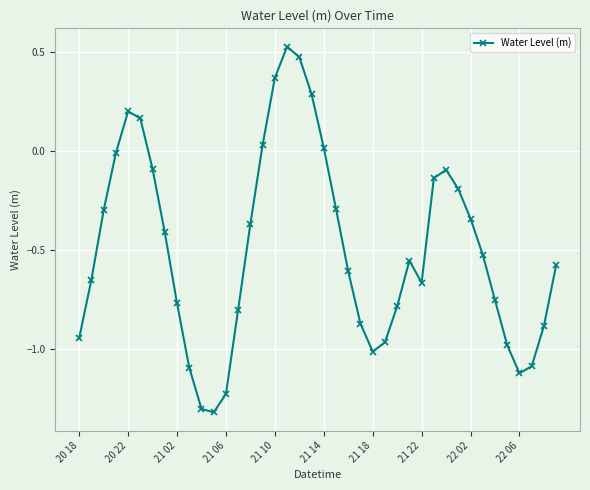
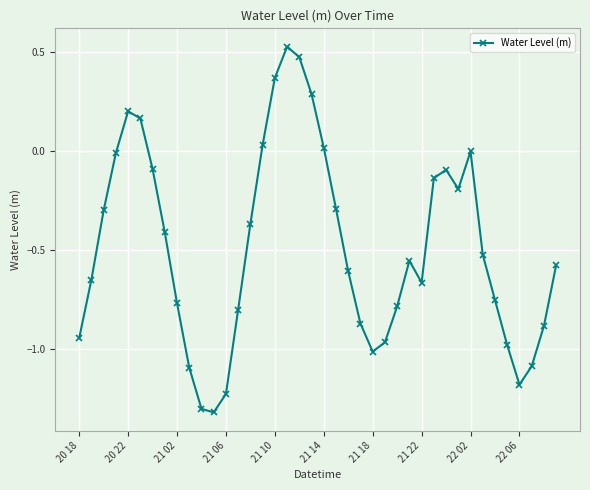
22 02: -0.34 -> 0.00
22 06: -1.12 -> -1.18
